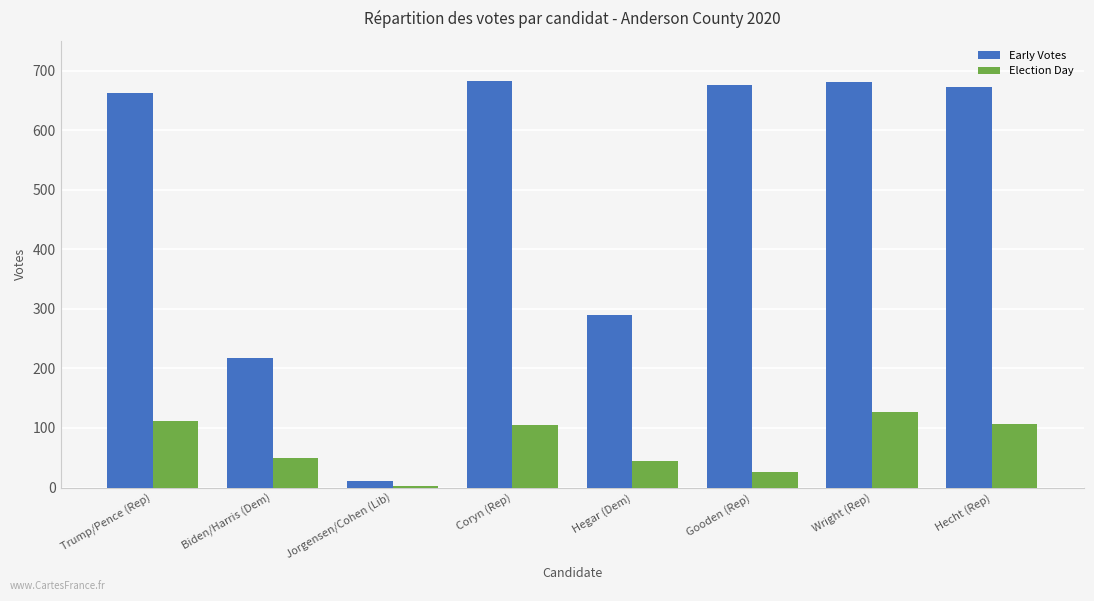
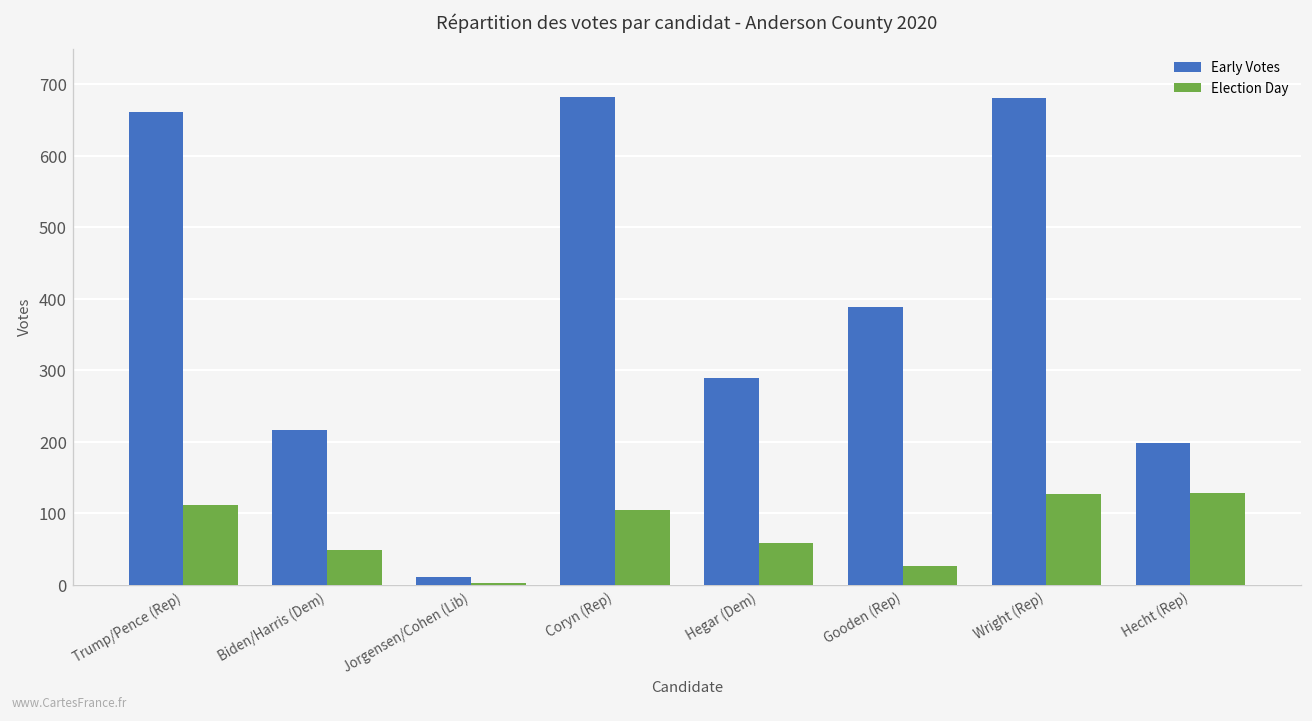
Election Day, Hegar (Dem): 40 -> 60
Early Votes, Gooden (Rep): 680 -> 390
Early Votes, Hecht (Rep): 670 -> 200
Election Day, Hecht (Rep): 110 -> 130
